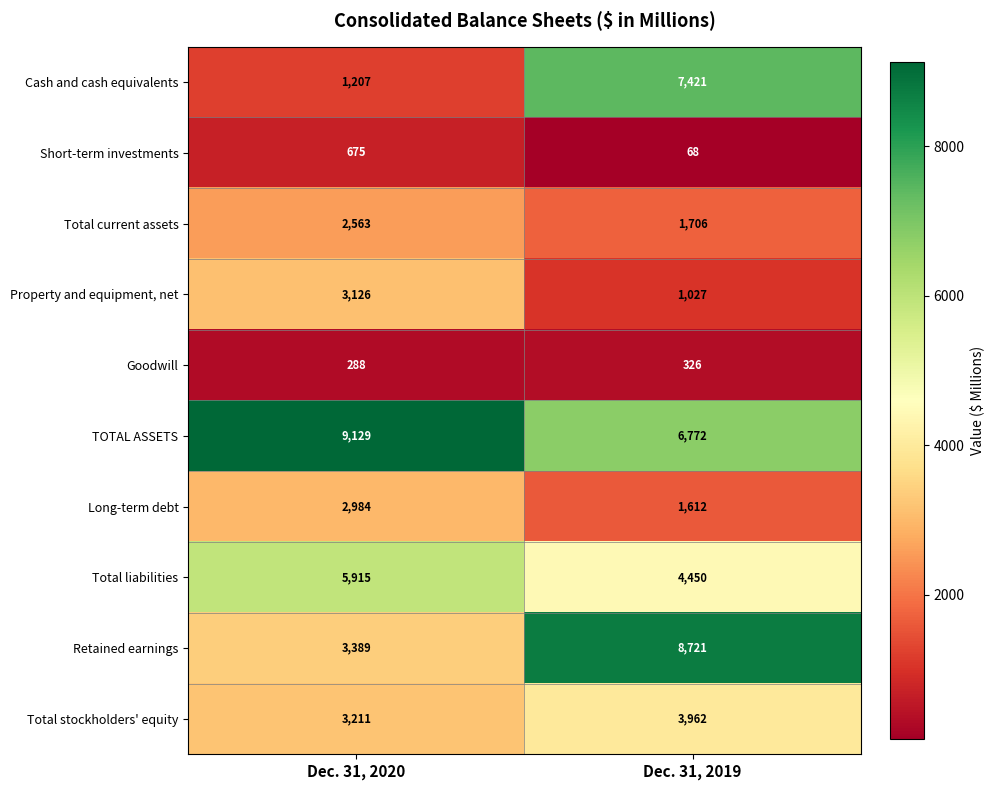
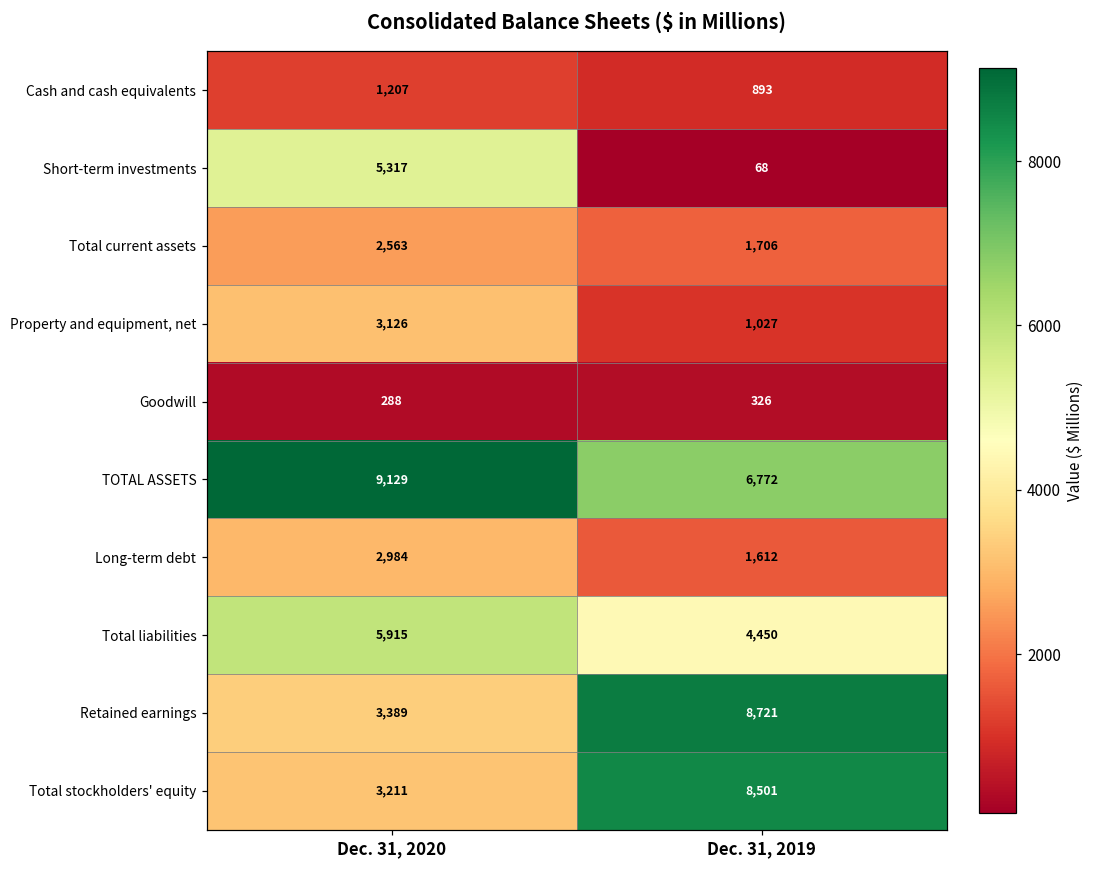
Cash and cash equivalents, Dec. 31, 2019: 7,421 -> 893
Short-term investments, Dec. 31, 2020: 675 -> 5,317
Total stockholders' equity, Dec. 31, 2019: 3,962 -> 8,501
